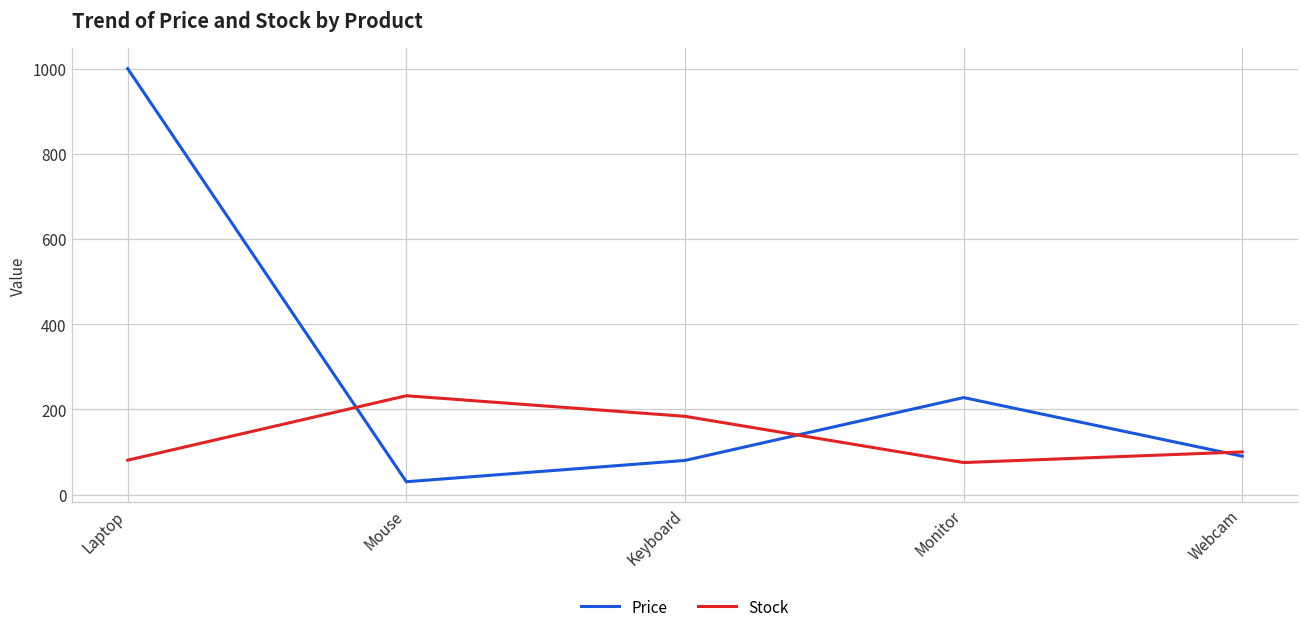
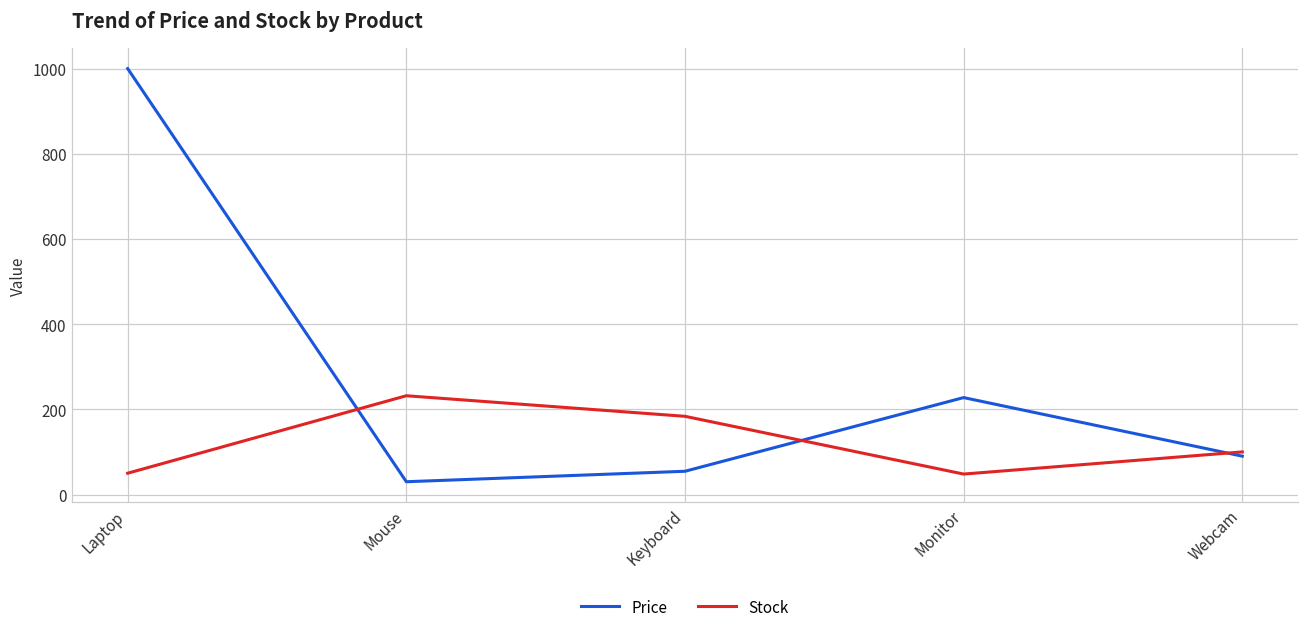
Stock, Laptop: 80 -> 50
Price, Keyboard: 80 -> 50
Stock, Monitor: 80 -> 50
